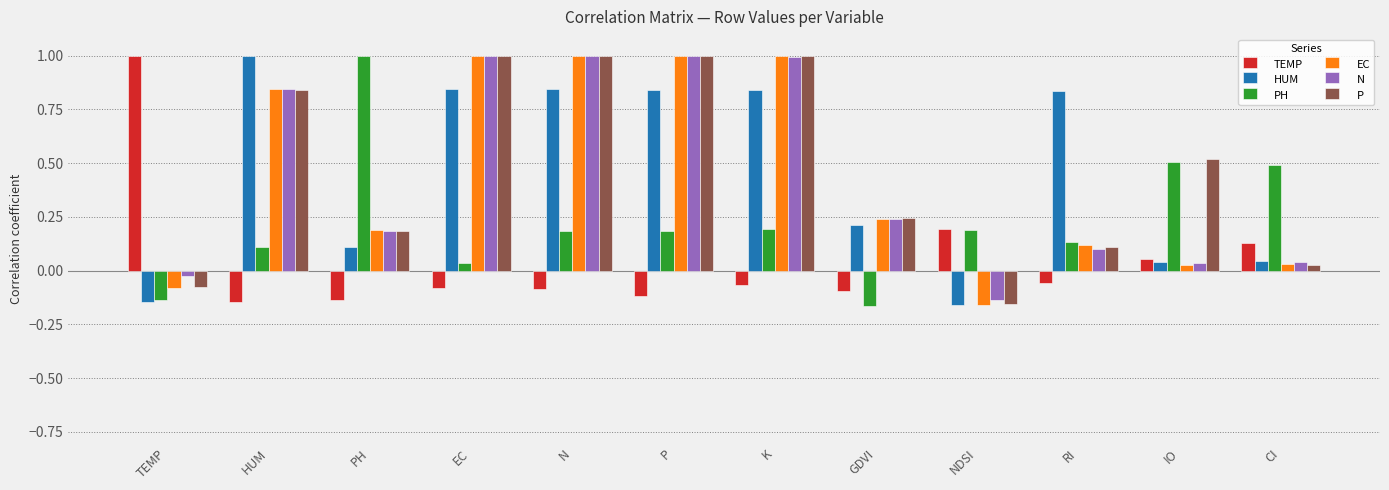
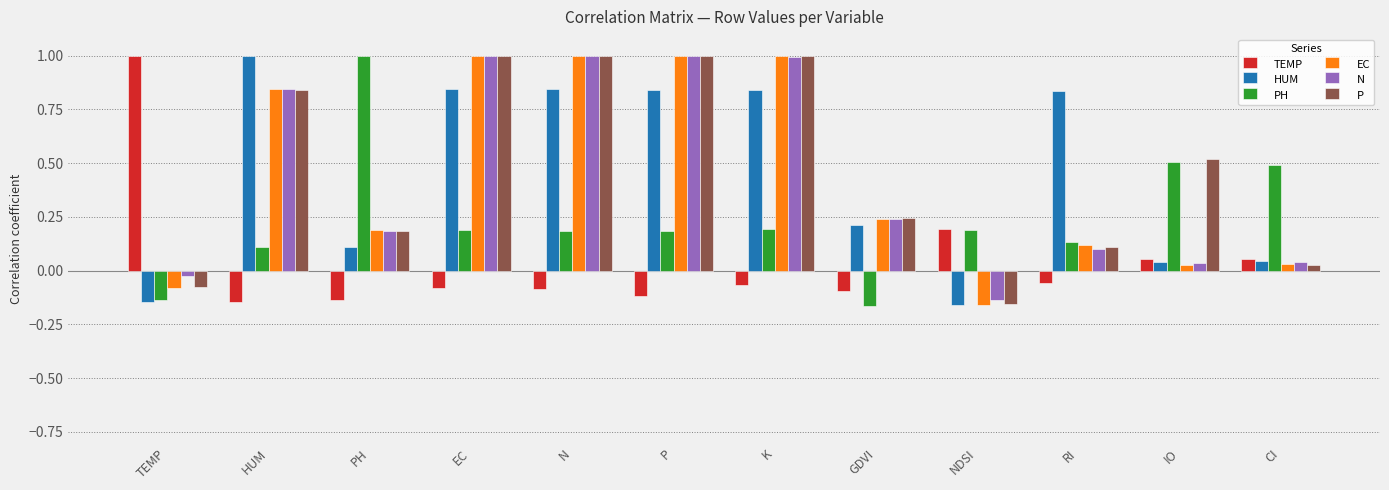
PH, EC: 0.03 -> 0.19
TEMP, CI: 0.13 -> 0.05
